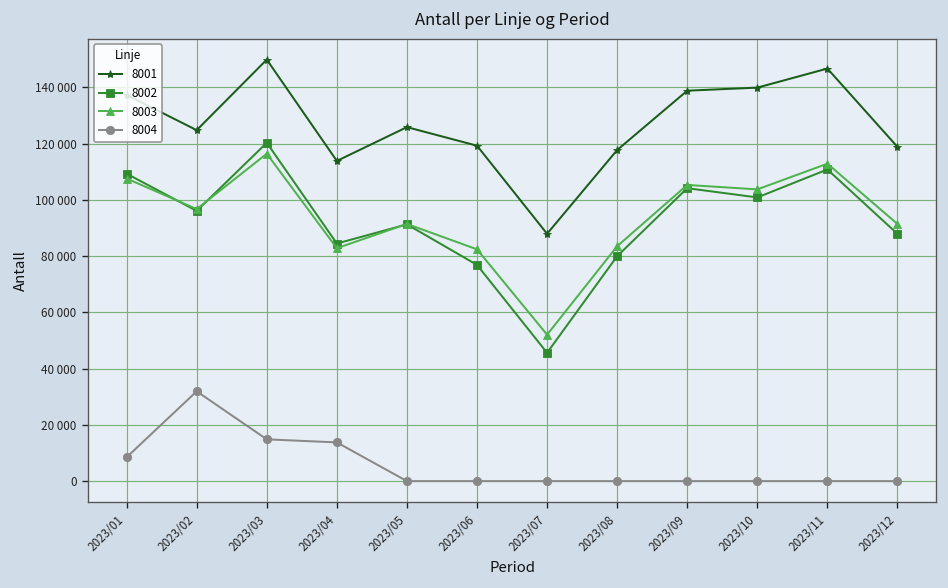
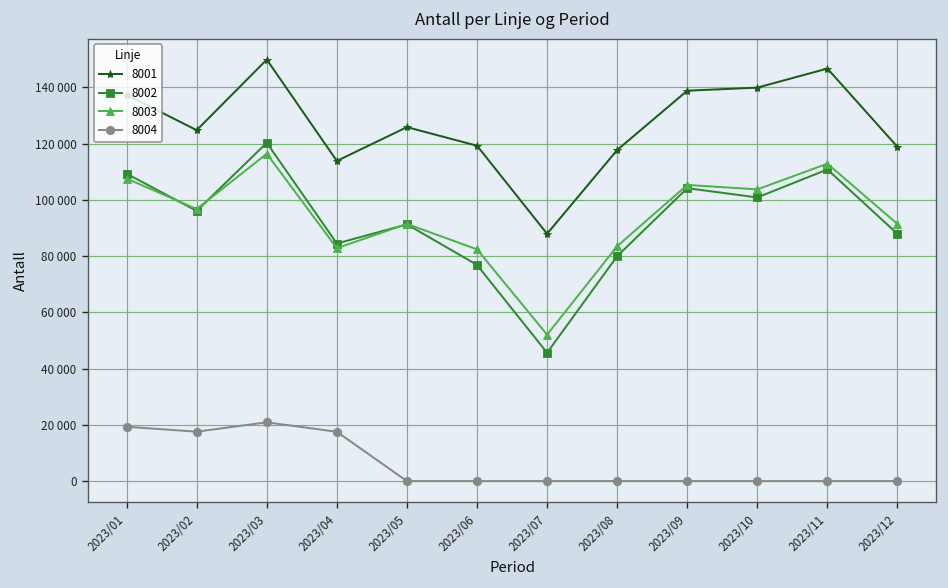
8004, 2023/01: 8000 -> 19000
8004, 2023/02: 32000 -> 18000
8004, 2023/03: 15000 -> 21000
8004, 2023/04: 14000 -> 18000
